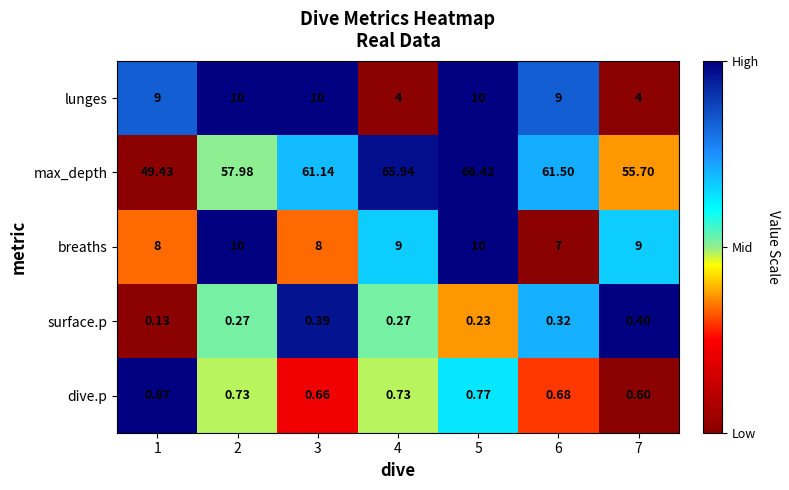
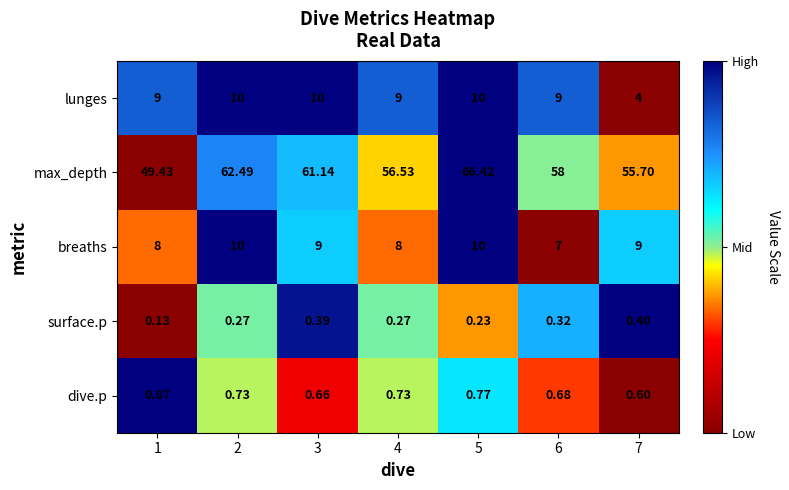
lunges, 4: 4 -> 9
max_depth, 2: 57.98 -> 62.49
max_depth, 4: 65.94 -> 56.53
max_depth, 6: 61.50 -> 58
breaths, 3: 8 -> 9
breaths, 4: 9 -> 8
